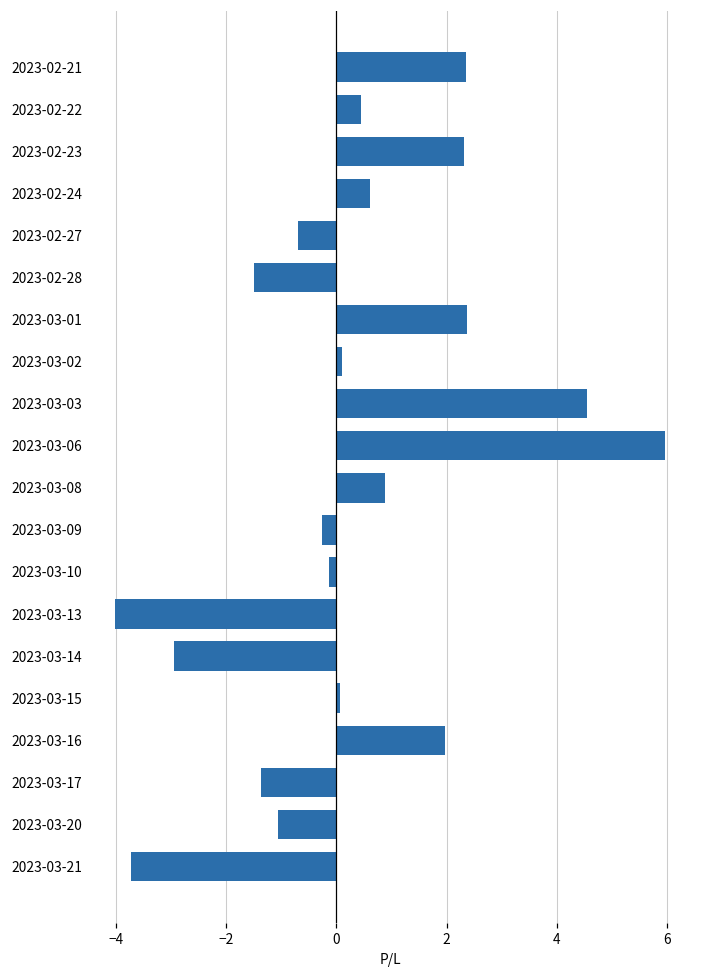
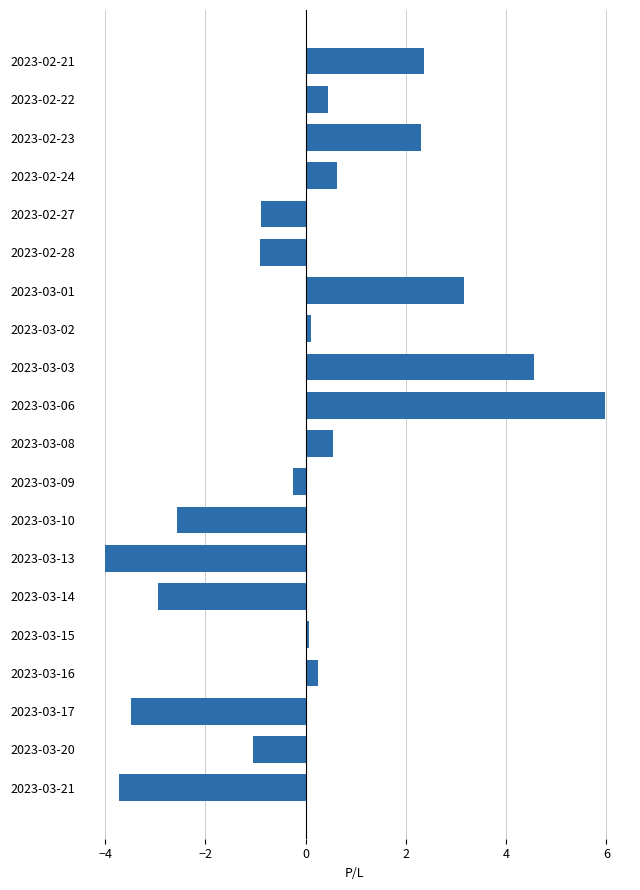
2023-02-27: -0.7 -> -0.9
2023-02-28: -1.5 -> -0.9
2023-03-01: 2.4 -> 3.2
2023-03-08: 0.9 -> 0.6
2023-03-10: -0.1 -> -2.6
2023-03-16: 2.0 -> 0.3
2023-03-17: -1.4 -> -3.5
